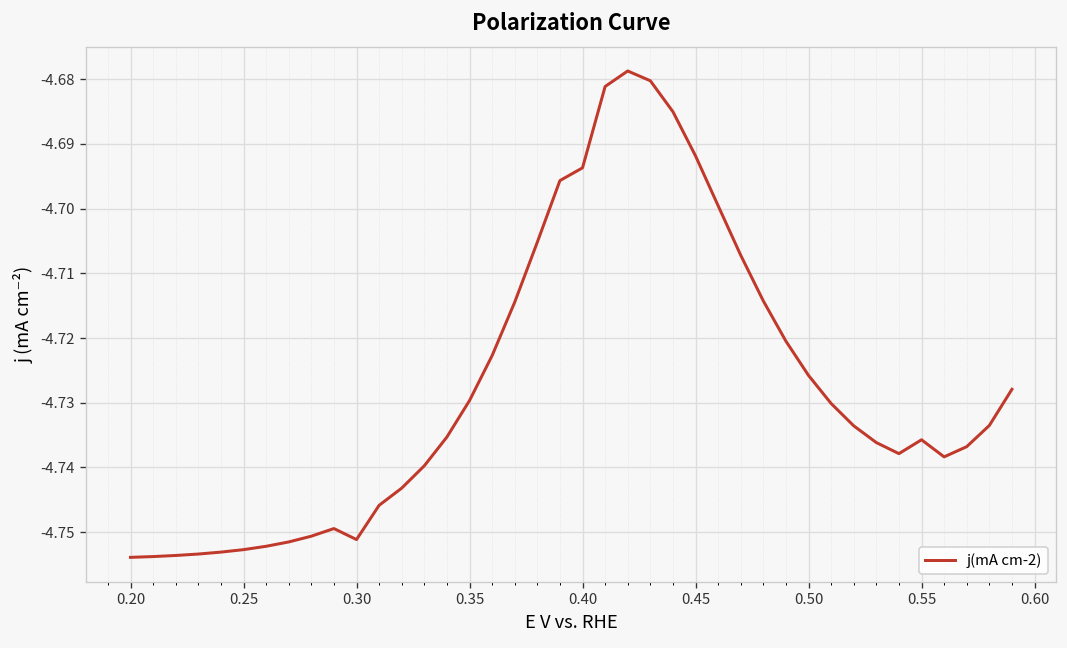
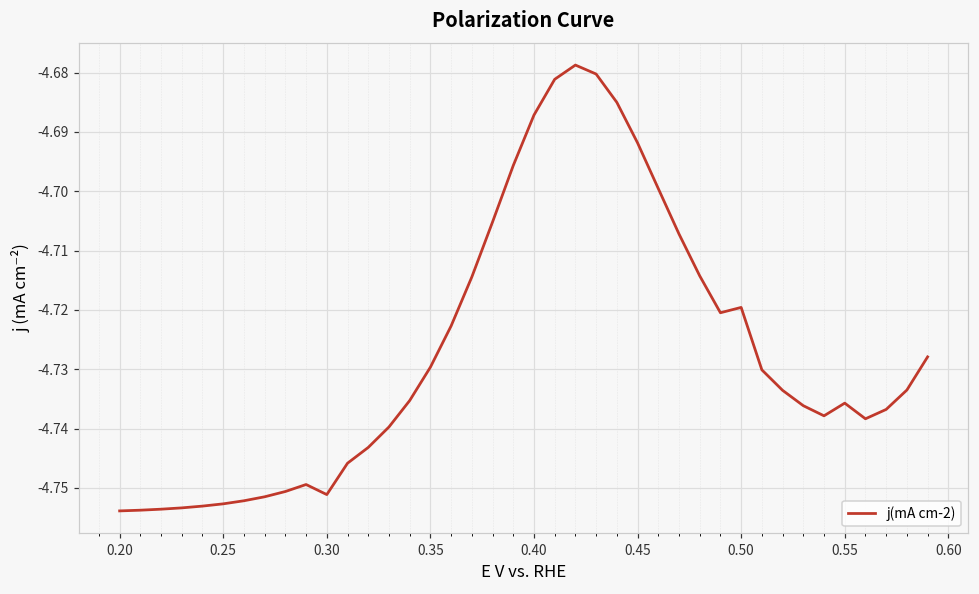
0.40: -4.694 -> -4.687
0.50: -4.726 -> -4.720
